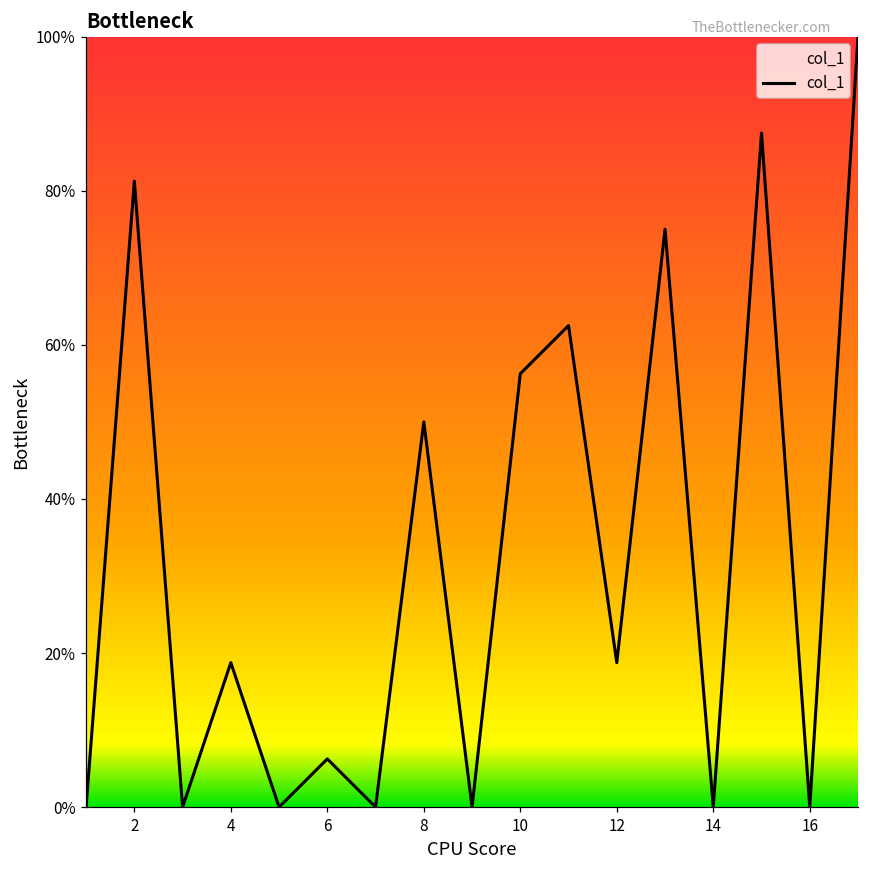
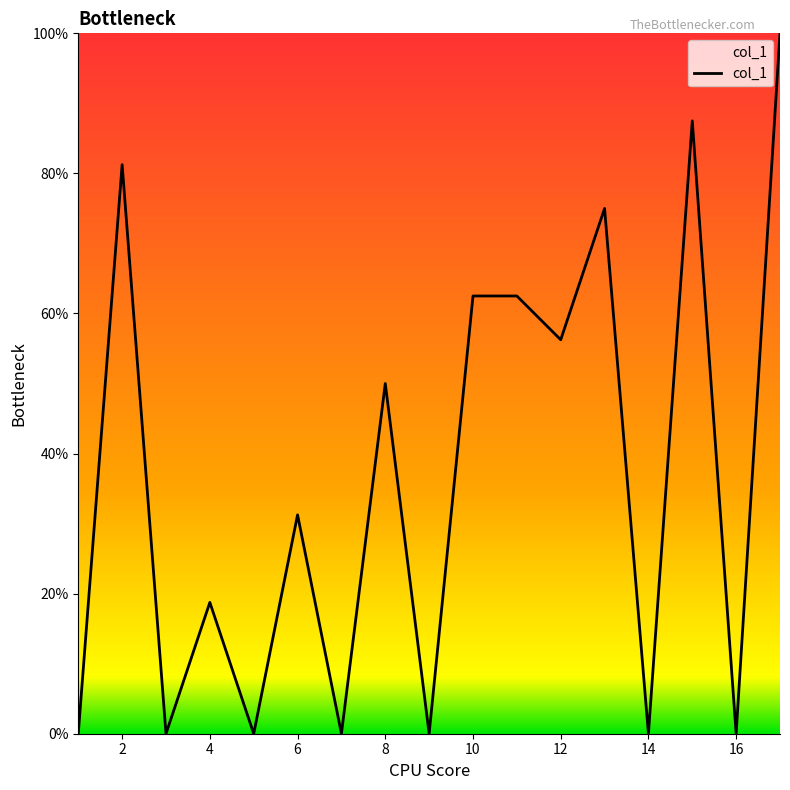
6: 6% -> 31%
10: 56% -> 63%
12: 19% -> 56%
